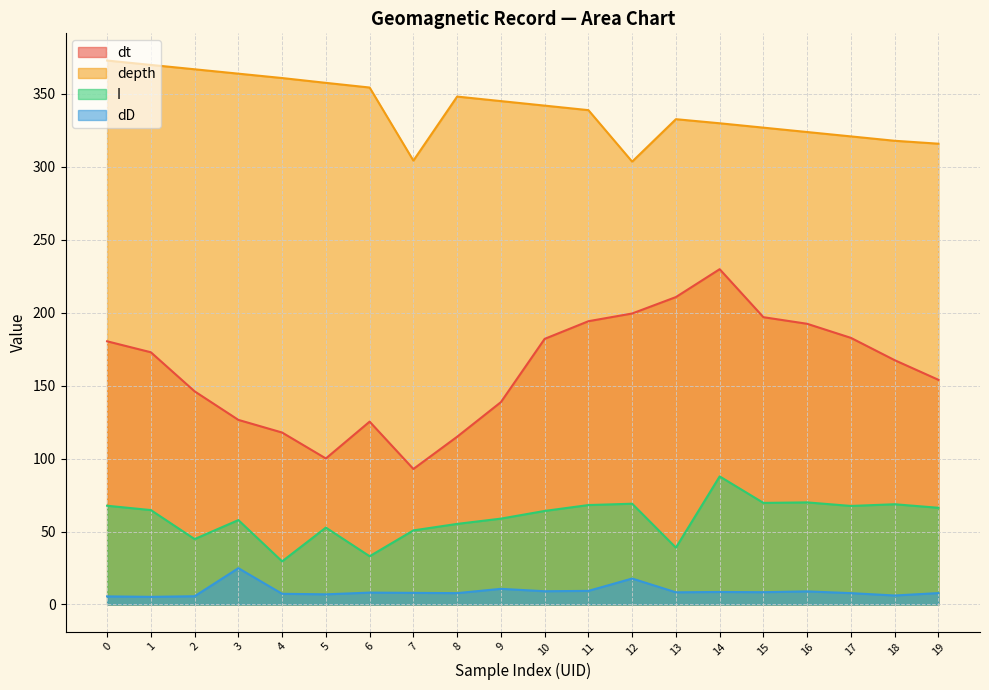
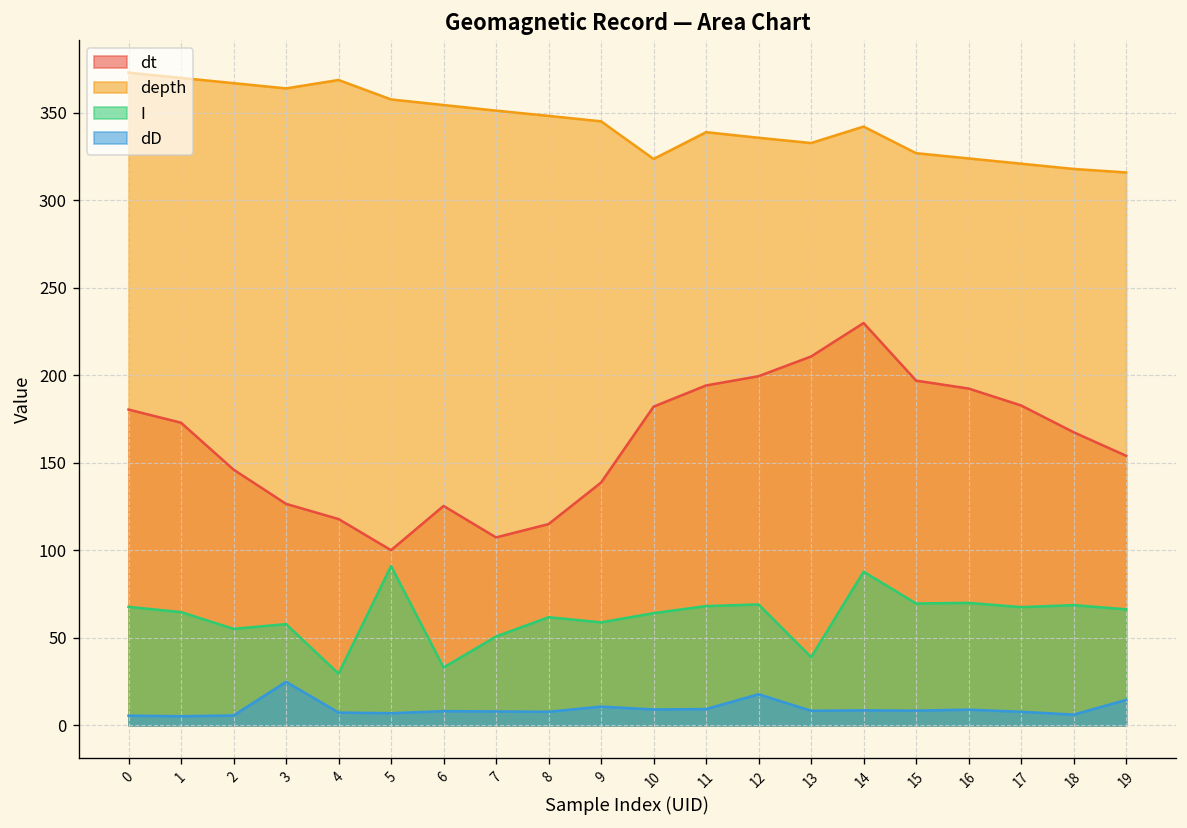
I, 2: 45 -> 55
depth, 4: 361 -> 369
I, 5: 53 -> 91
dt, 7: 93 -> 107
depth, 7: 304 -> 351
I, 8: 55 -> 62
depth, 10: 342 -> 324
depth, 12: 304 -> 336
depth, 14: 330 -> 342
dD, 19: 8 -> 15
